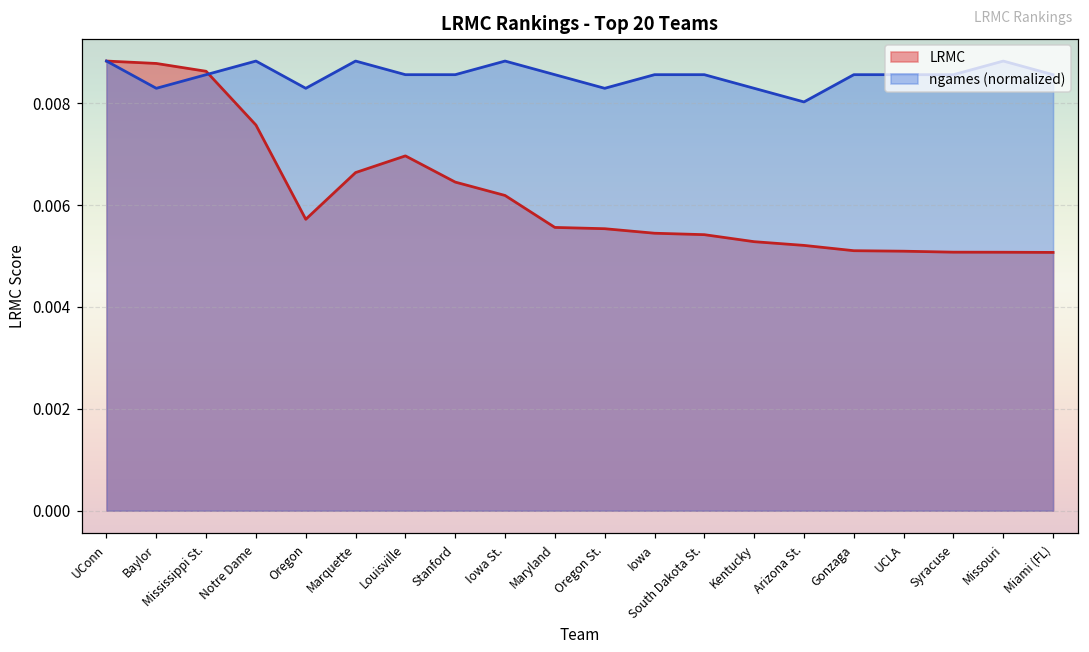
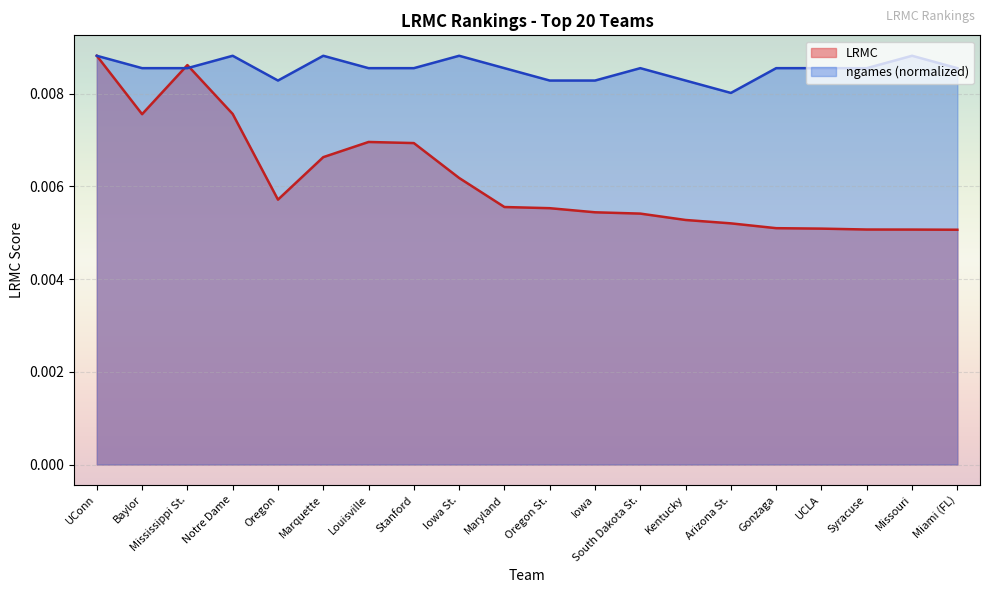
LRMC, Baylor: 0.0088 -> 0.0076
ngames (normalized), Baylor: 0.0083 -> 0.0085
LRMC, Stanford: 0.0064 -> 0.0069
ngames (normalized), Iowa: 0.0085 -> 0.0083
